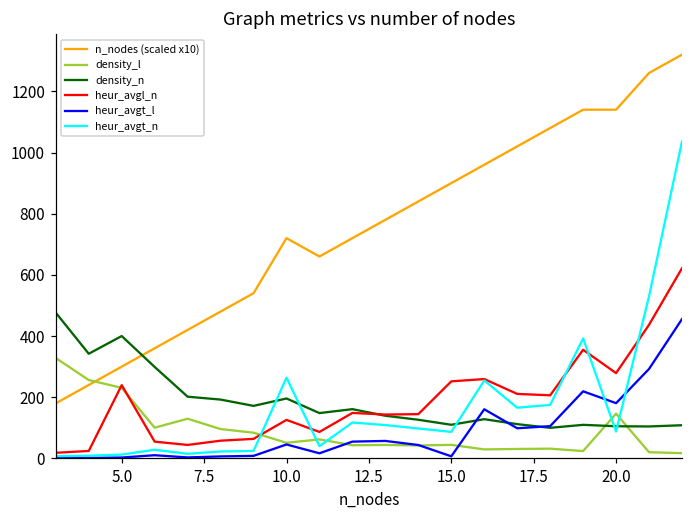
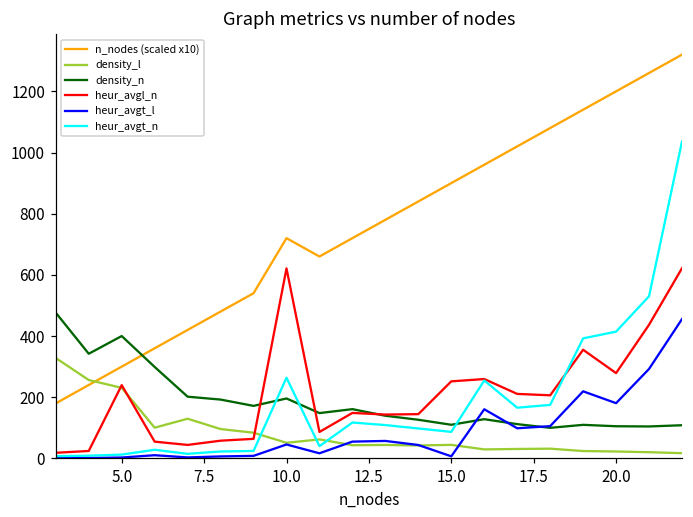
heur_avgl_n, 10.0: 130 -> 620
n_nodes (scaled x10), 20.0: 1140 -> 1200
density_l, 20.0: 150 -> 20
heur_avgt_n, 20.0: 90 -> 410
